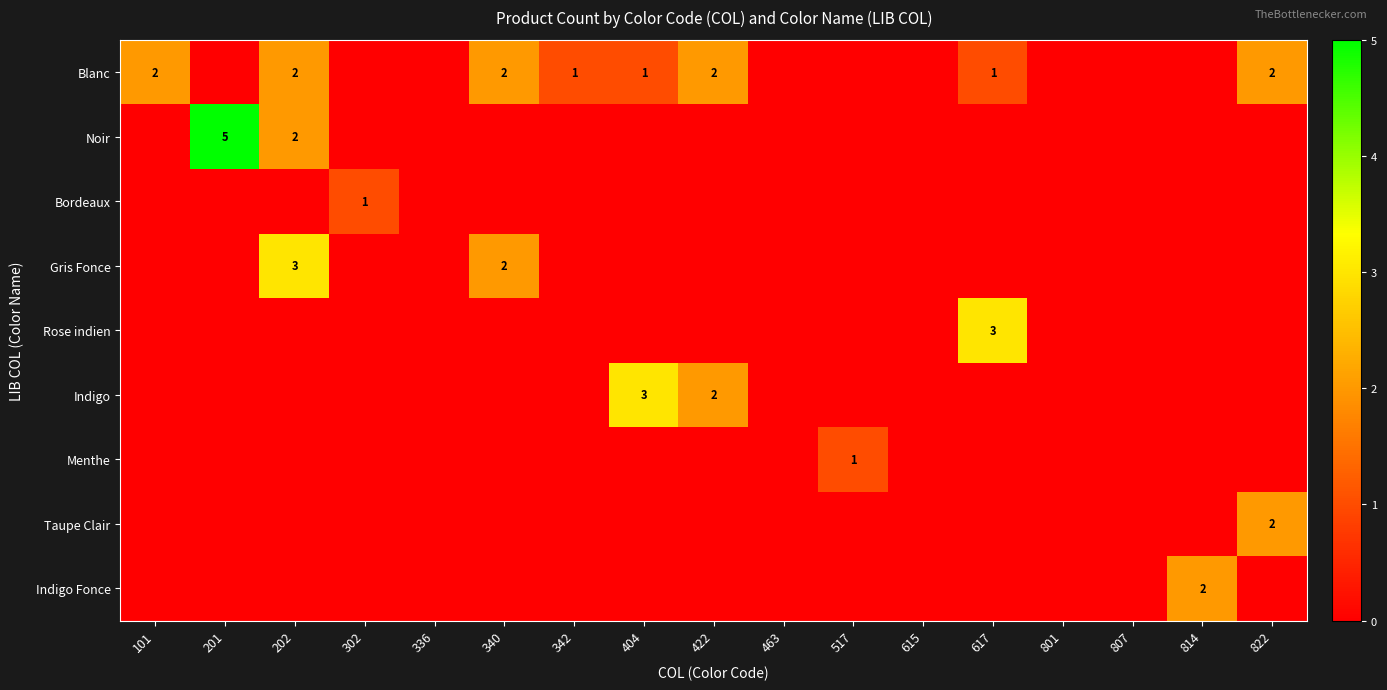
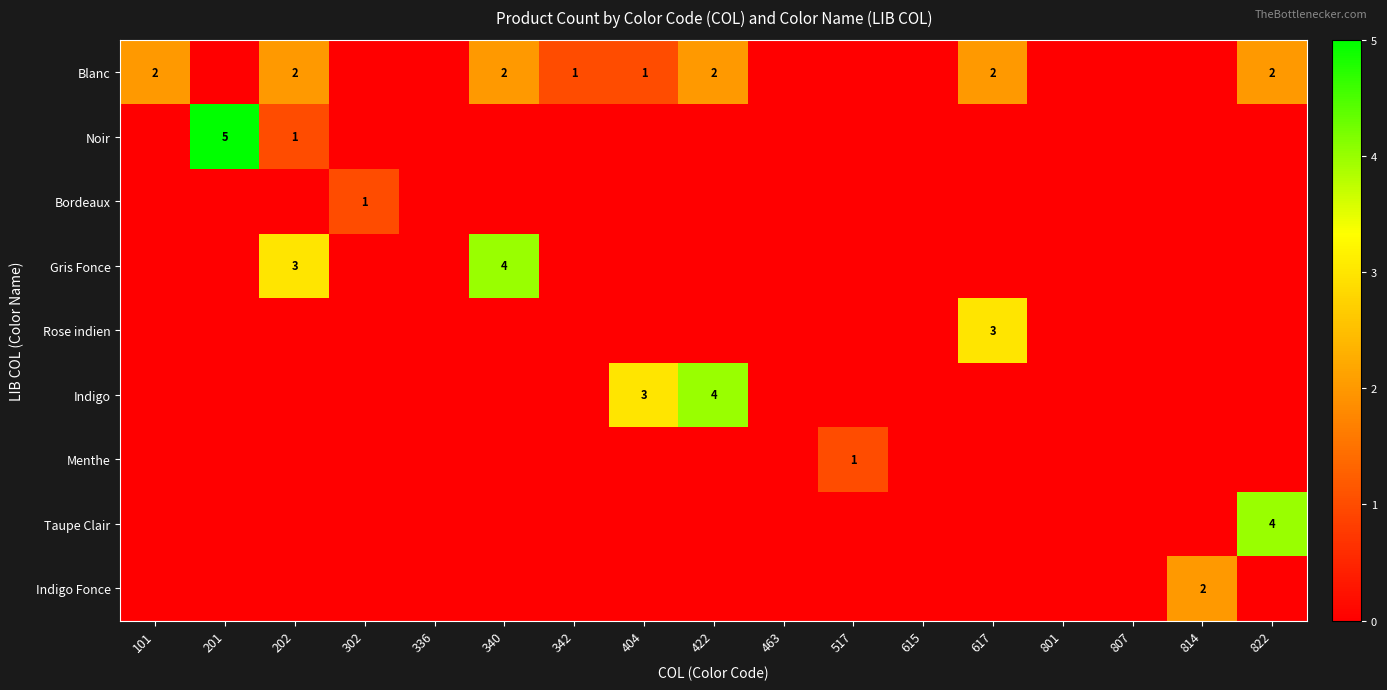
Blanc, 617: 1 -> 2
Noir, 202: 2 -> 1
Gris Fonce, 340: 2 -> 4
Indigo, 422: 2 -> 4
Taupe Clair, 822: 2 -> 4
